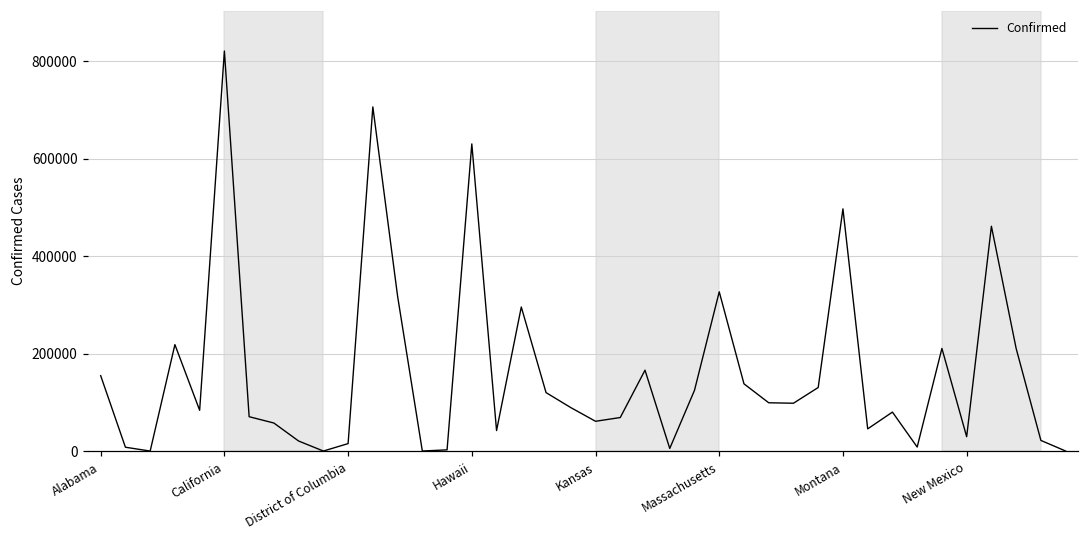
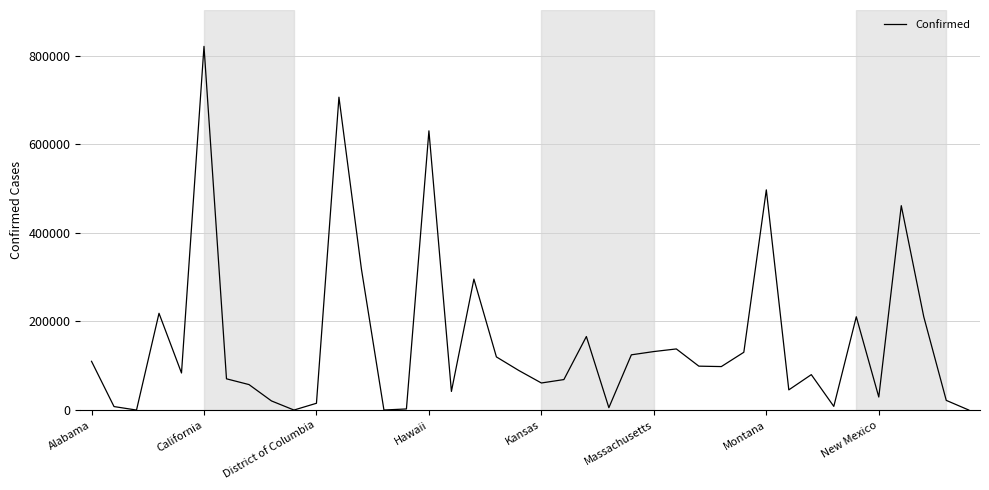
Alabama: 150000 -> 110000
Massachusetts: 330000 -> 130000
